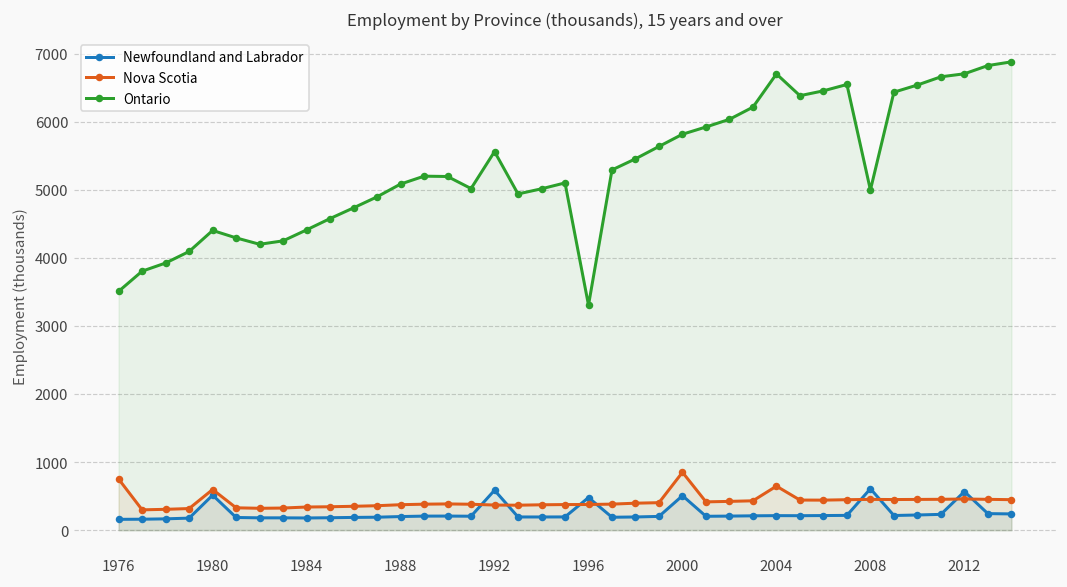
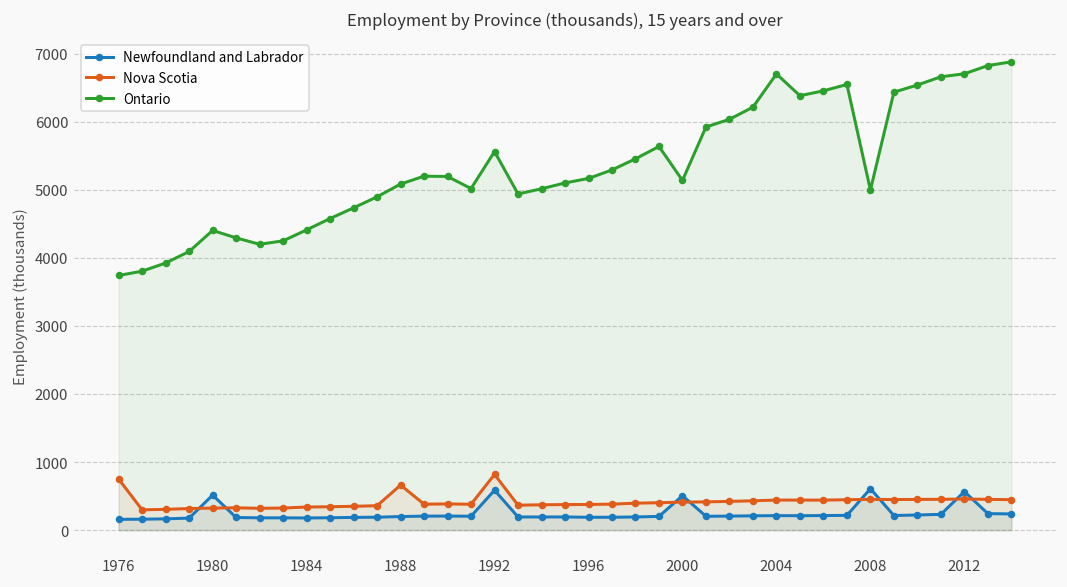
Ontario, 1976: 3500 -> 3700
Nova Scotia, 1980: 600 -> 300
Nova Scotia, 1988: 400 -> 700
Nova Scotia, 1992: 400 -> 800
Newfoundland and Labrador, 1996: 500 -> 200
Ontario, 1996: 3300 -> 5200
Nova Scotia, 2000: 900 -> 400
Ontario, 2000: 5800 -> 5100
Nova Scotia, 2004: 600 -> 400
